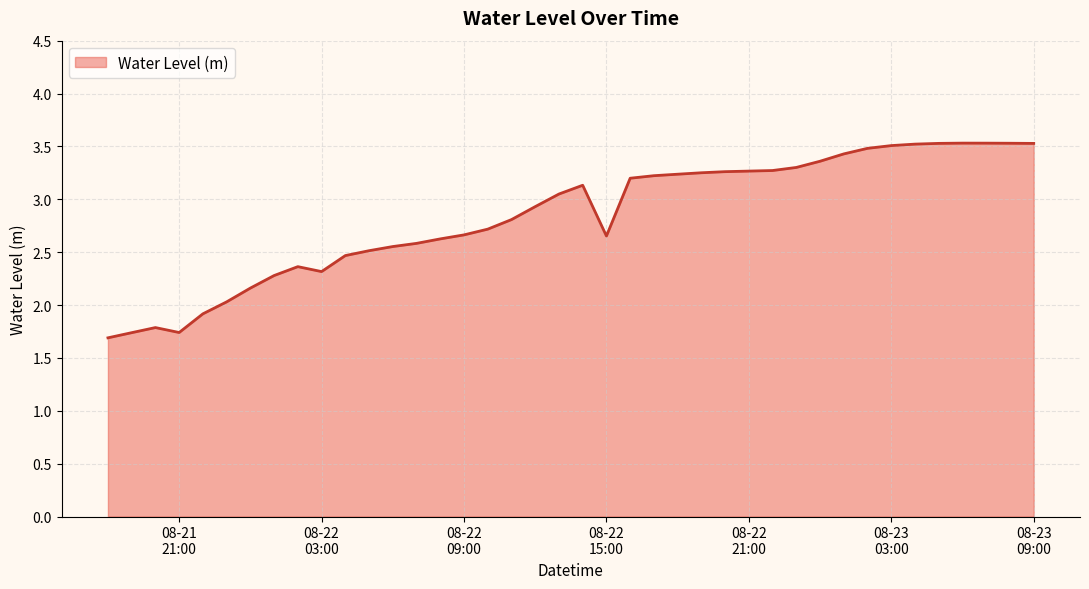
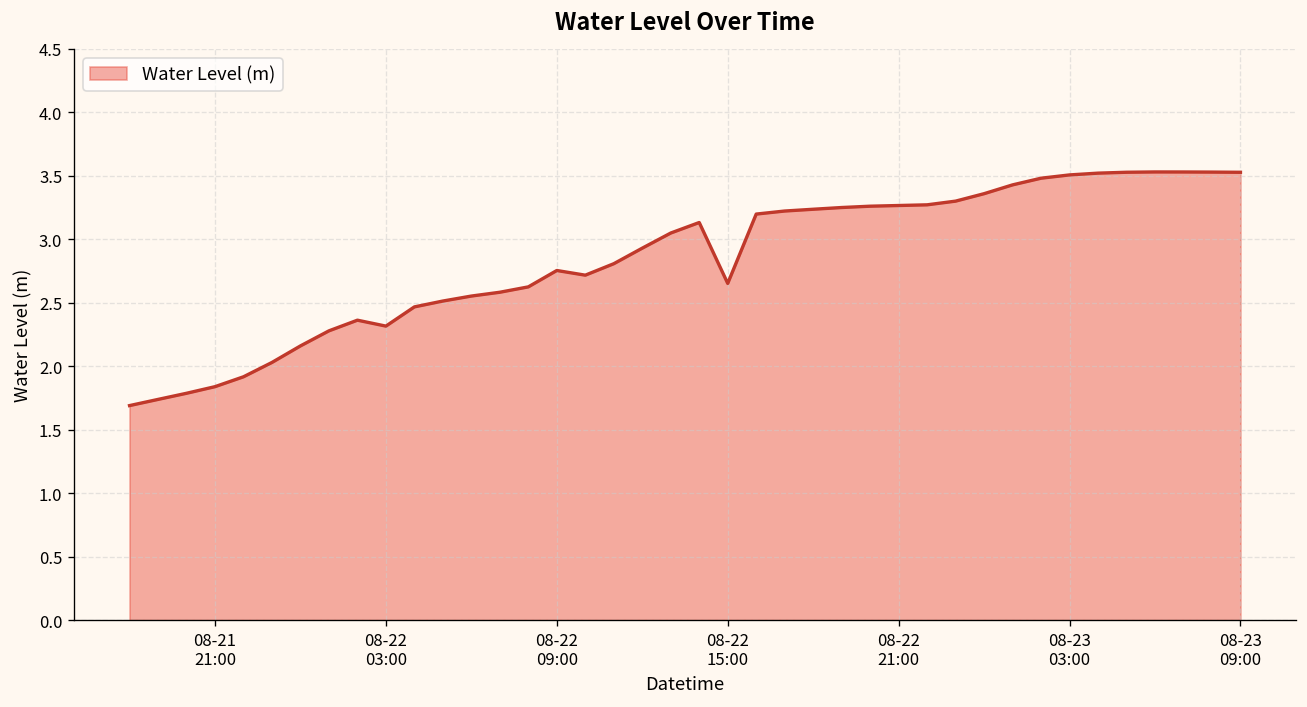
08-21 21:00: 1.74 -> 1.84
08-22 09:00: 2.66 -> 2.75
